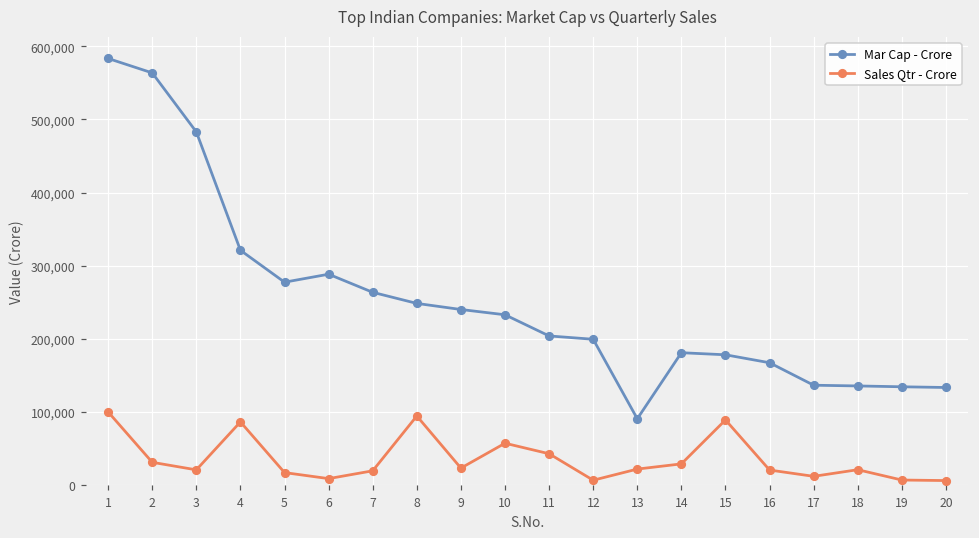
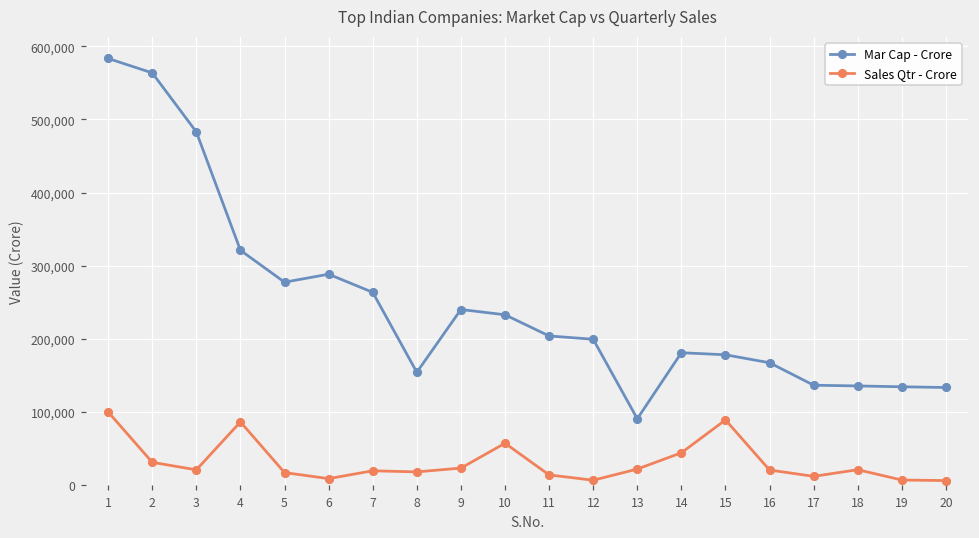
Mar Cap - Crore, 8: 250,000 -> 150,000
Sales Qtr - Crore, 8: 90,000 -> 20,000
Sales Qtr - Crore, 11: 40,000 -> 10,000
Sales Qtr - Crore, 14: 30,000 -> 40,000
